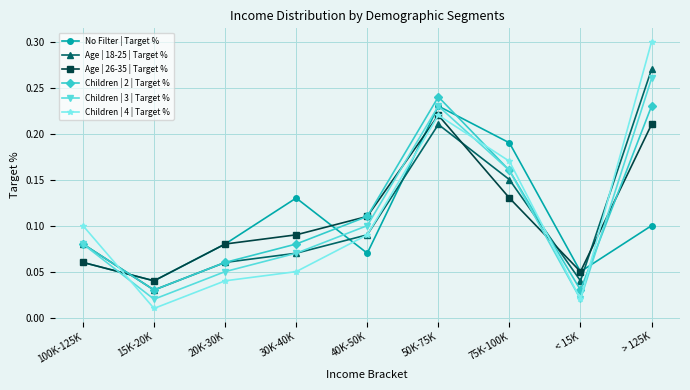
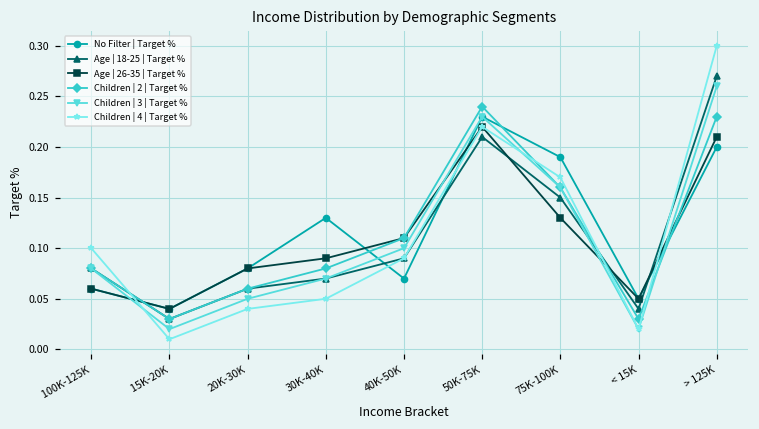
No Filter | Target %, > 125K: 0.1 -> 0.2
